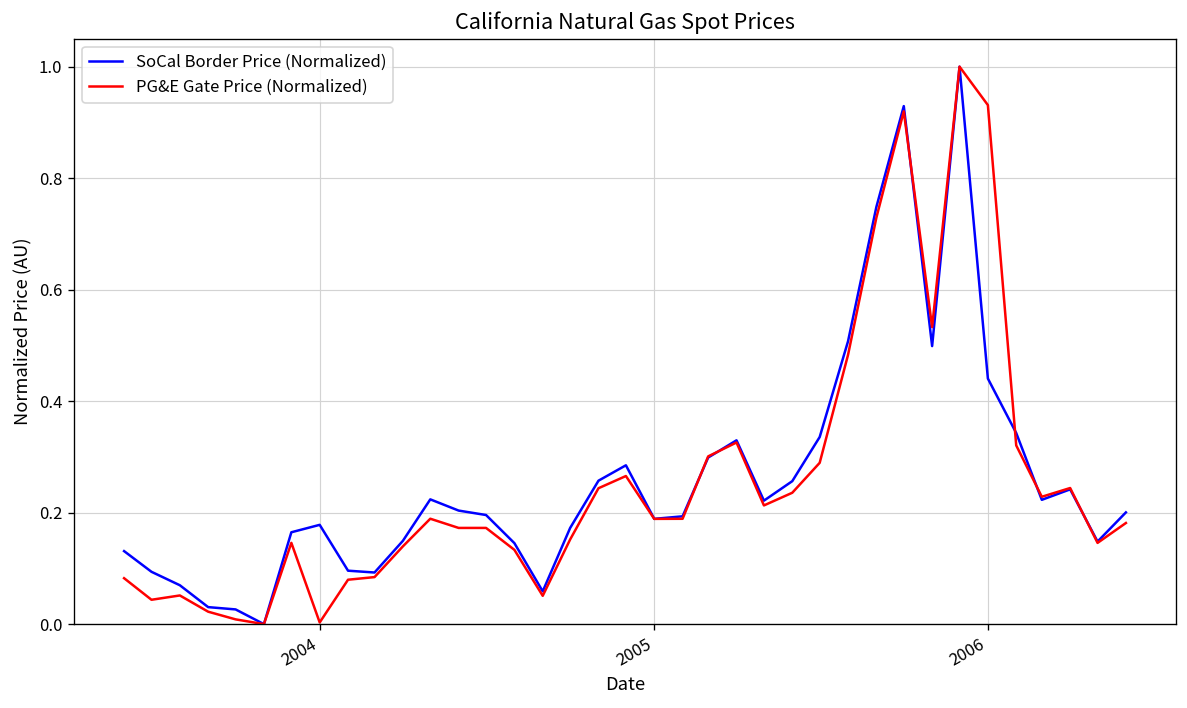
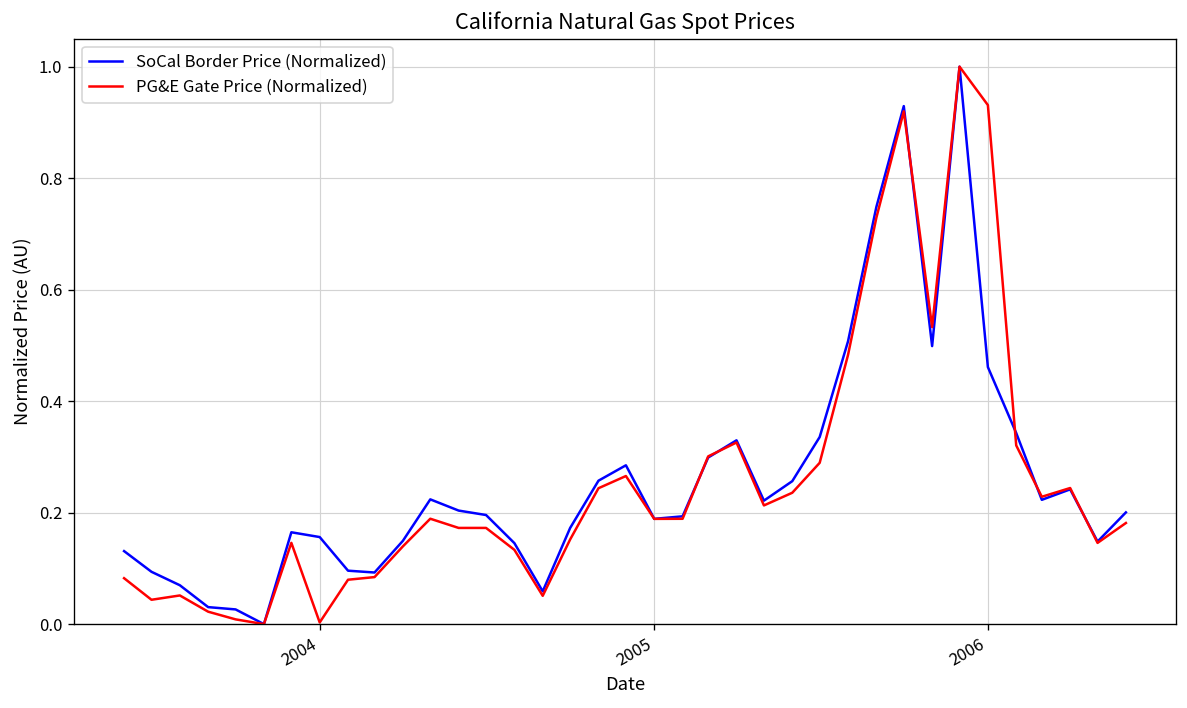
SoCal Border Price (Normalized), 2004: 0.18 -> 0.16
SoCal Border Price (Normalized), 2006: 0.44 -> 0.46
